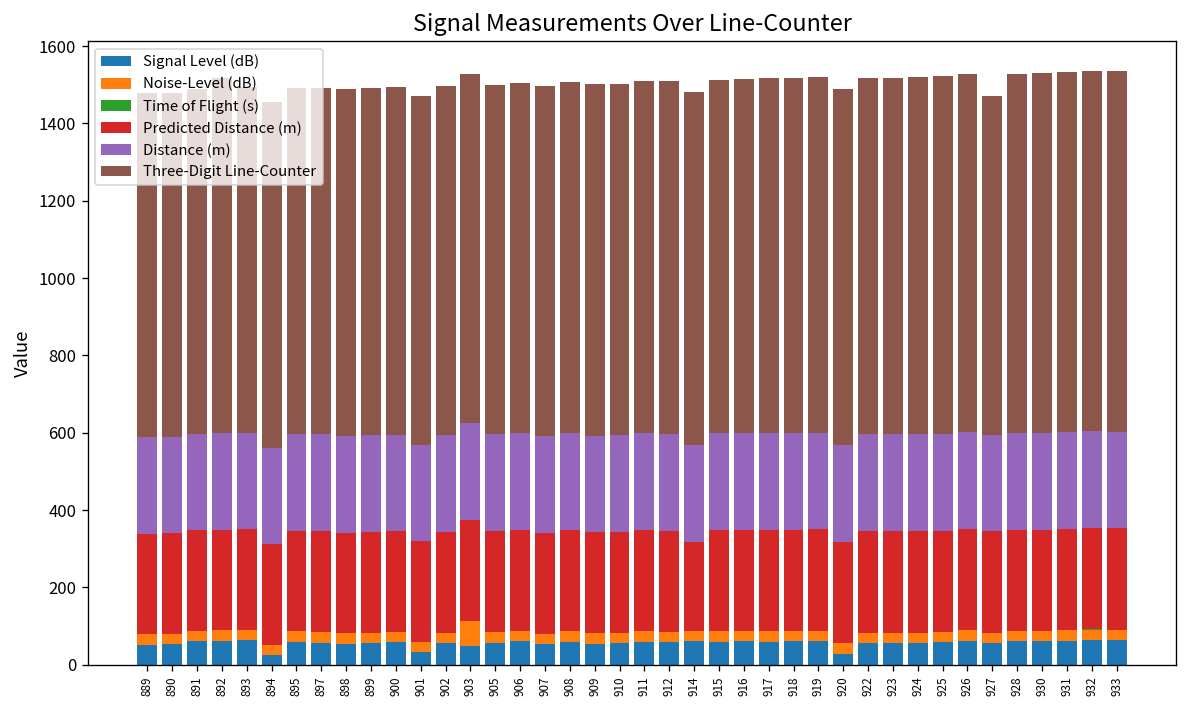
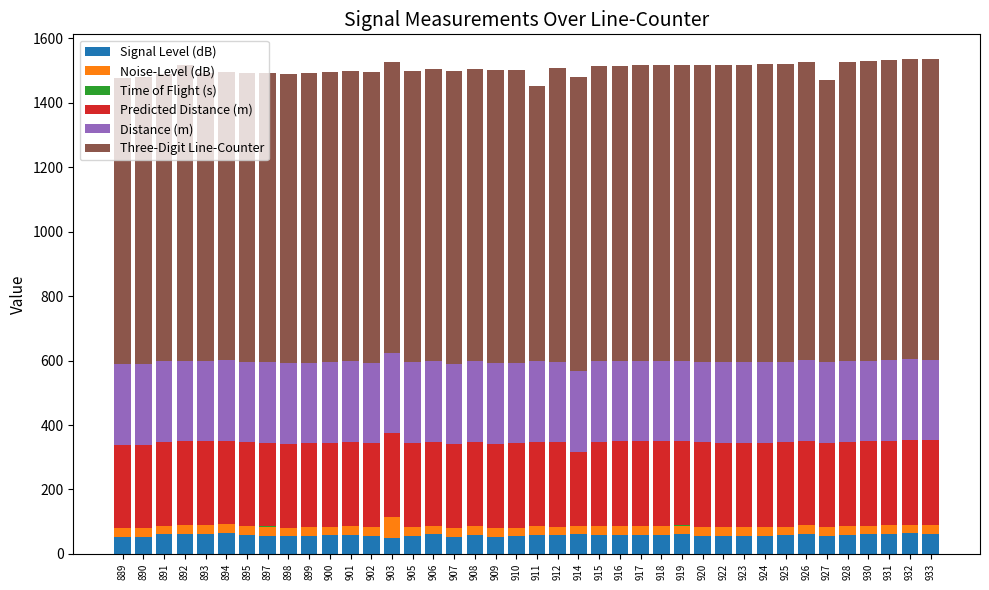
Signal Level (dB), 894: 20 -> 60
Signal Level (dB), 901: 30 -> 60
Three-Digit Line-Counter, 911: 910 -> 850
Signal Level (dB), 920: 30 -> 60
